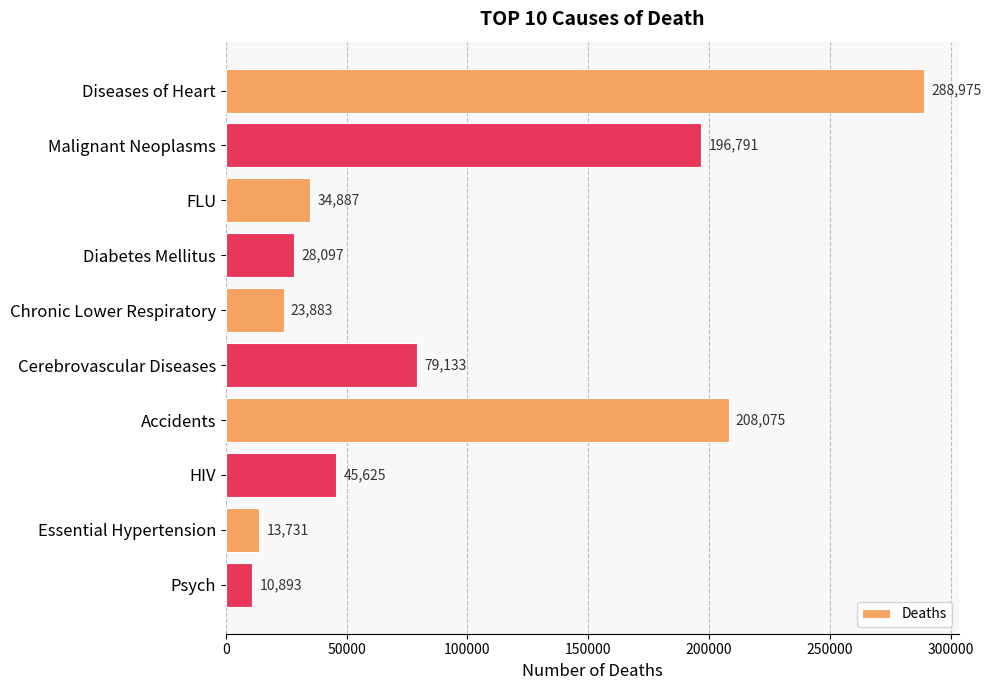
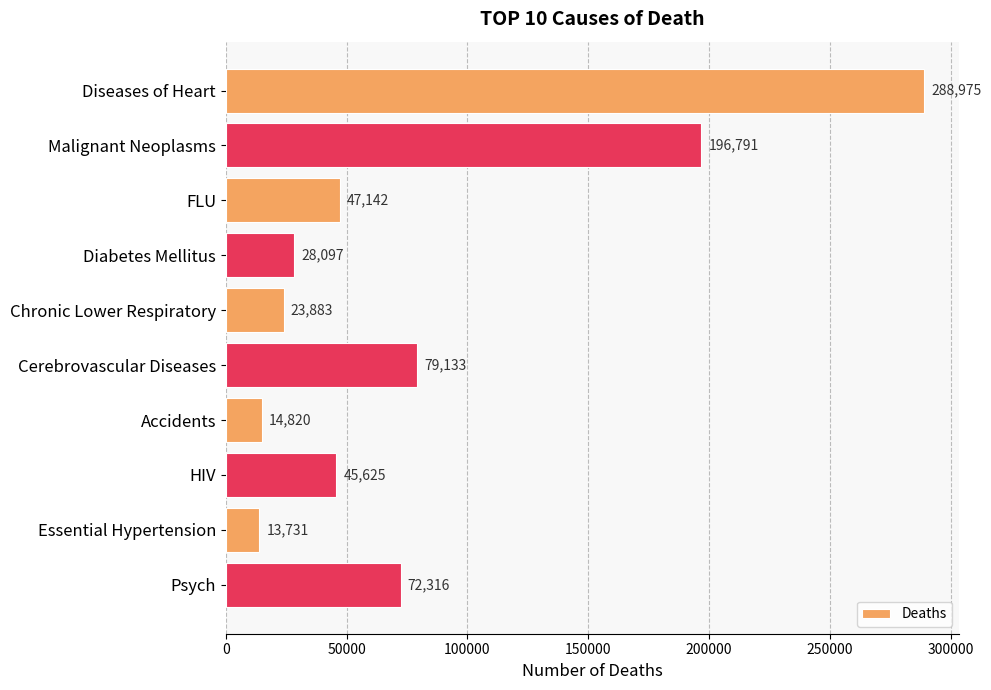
FLU: 34,887 -> 47,142
Accidents: 208,075 -> 14,820
Psych: 10,893 -> 72,316
